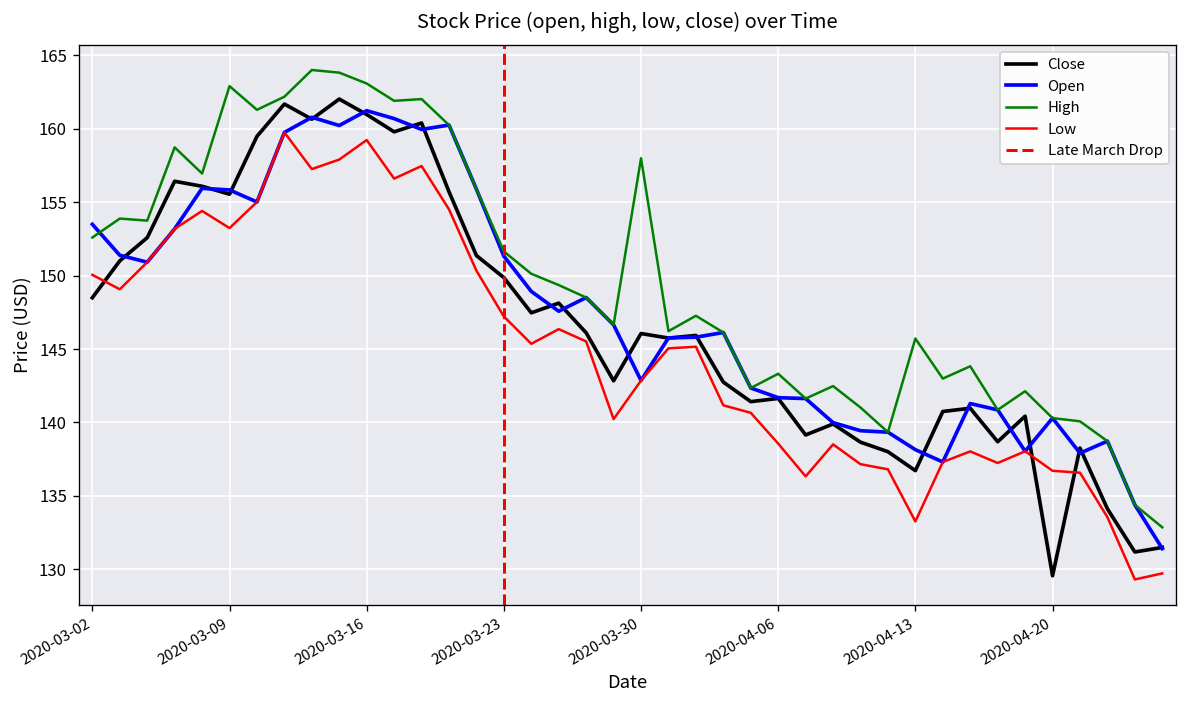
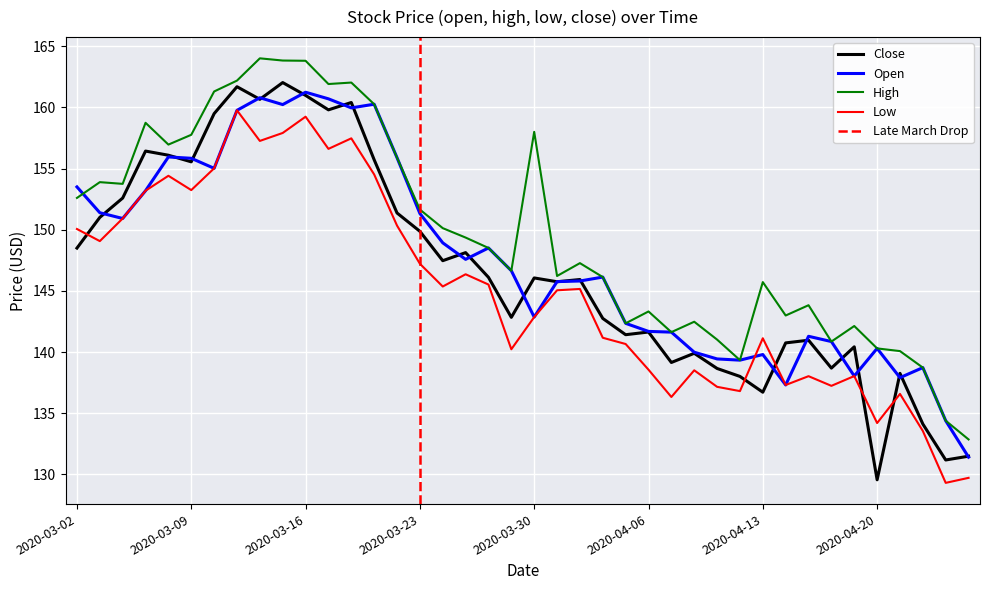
High, 2020-03-09: 162.9 -> 157.8
High, 2020-03-16: 163.1 -> 163.8
Open, 2020-04-13: 138.2 -> 139.8
Low, 2020-04-13: 133.3 -> 141.1
Low, 2020-04-20: 136.7 -> 134.2
